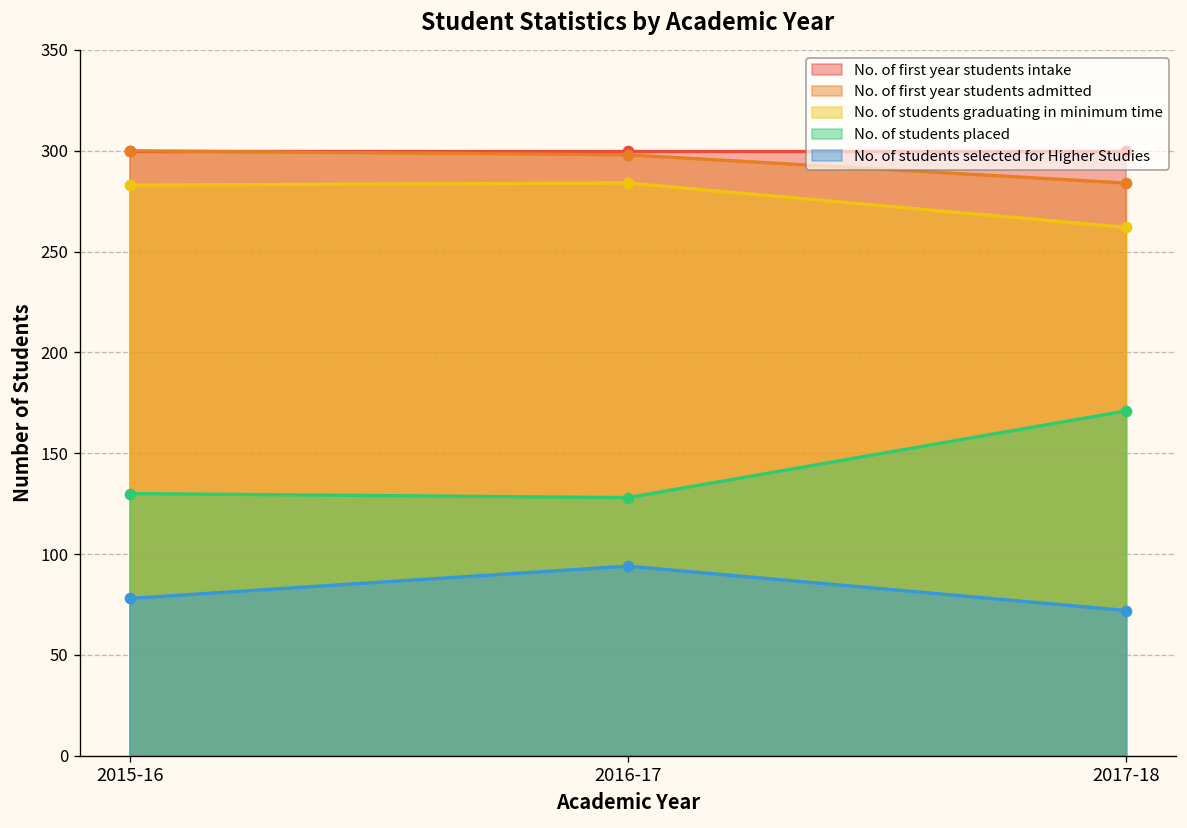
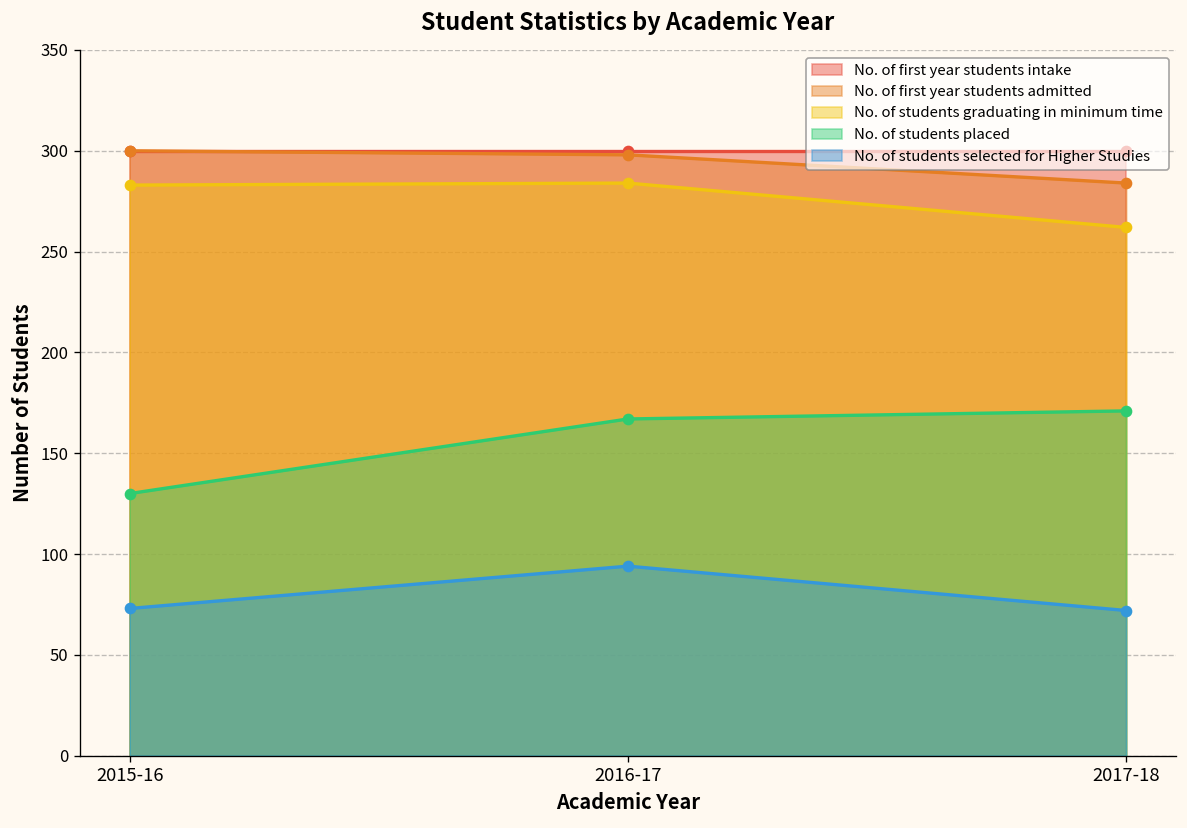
No. of students selected for Higher Studies, 2015-16: 78 -> 73
No. of students placed, 2016-17: 128 -> 167
